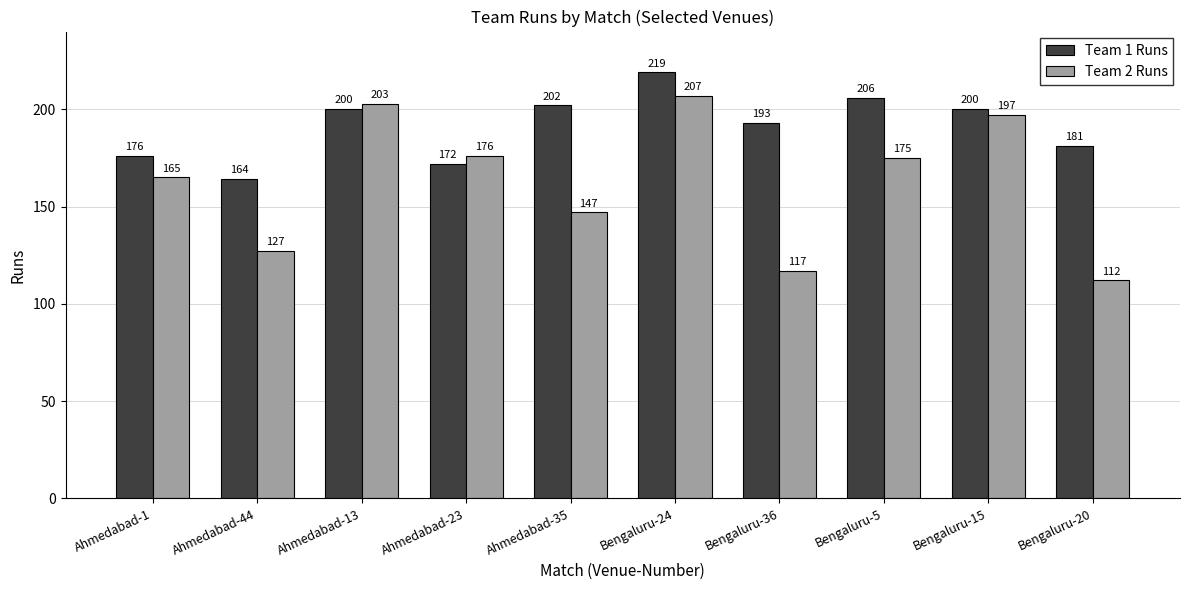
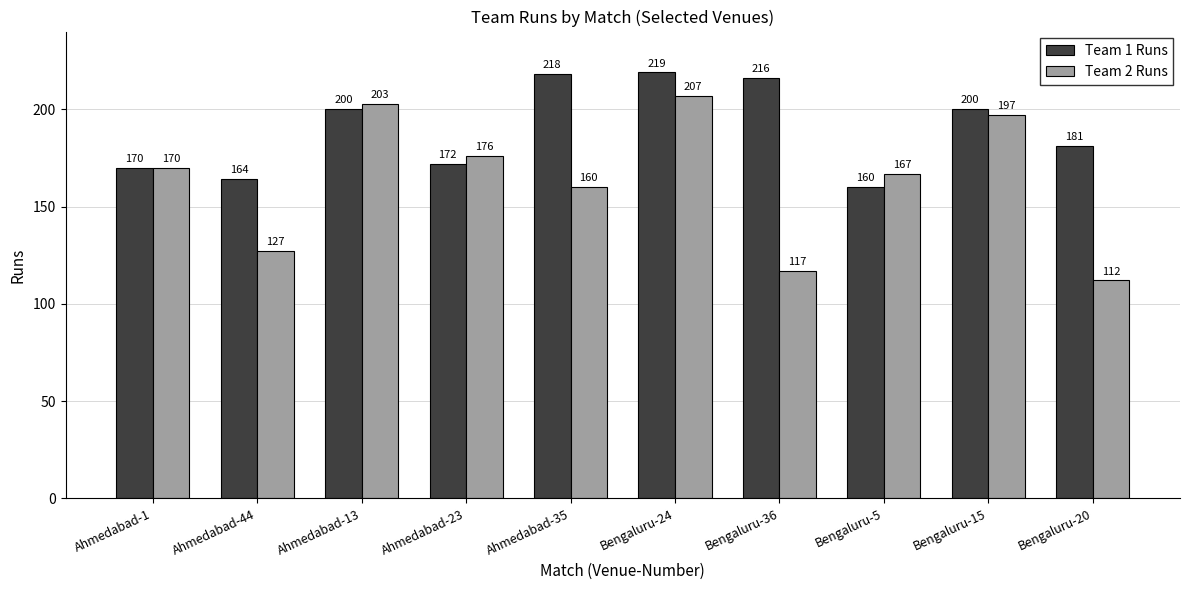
Team 1 Runs, Ahmedabad-1: 176 -> 170
Team 2 Runs, Ahmedabad-1: 165 -> 170
Team 1 Runs, Ahmedabad-35: 202 -> 218
Team 2 Runs, Ahmedabad-35: 147 -> 160
Team 1 Runs, Bengaluru-36: 193 -> 216
Team 1 Runs, Bengaluru-5: 206 -> 160
Team 2 Runs, Bengaluru-5: 175 -> 167
